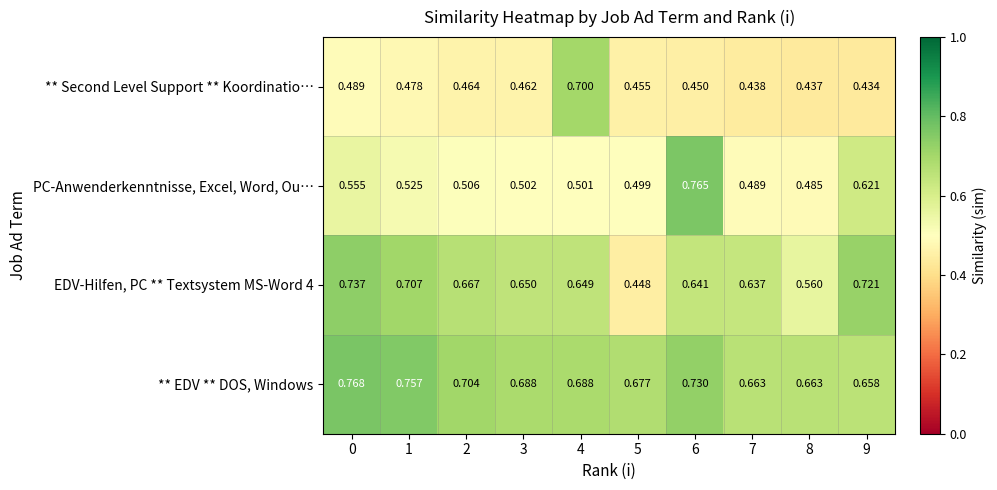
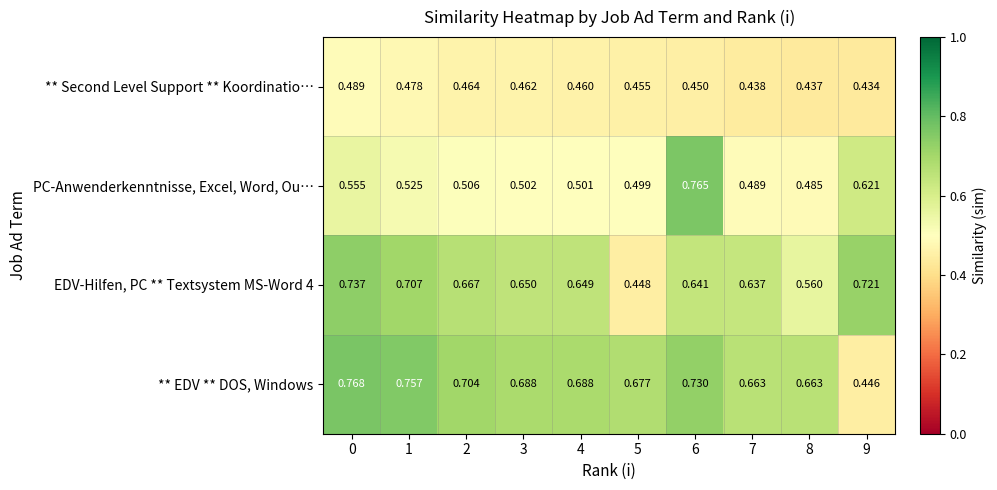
** Second Level Support ** Koordinatio…, 4: 0.700 -> 0.460
** EDV ** DOS, Windows, 9: 0.658 -> 0.446
